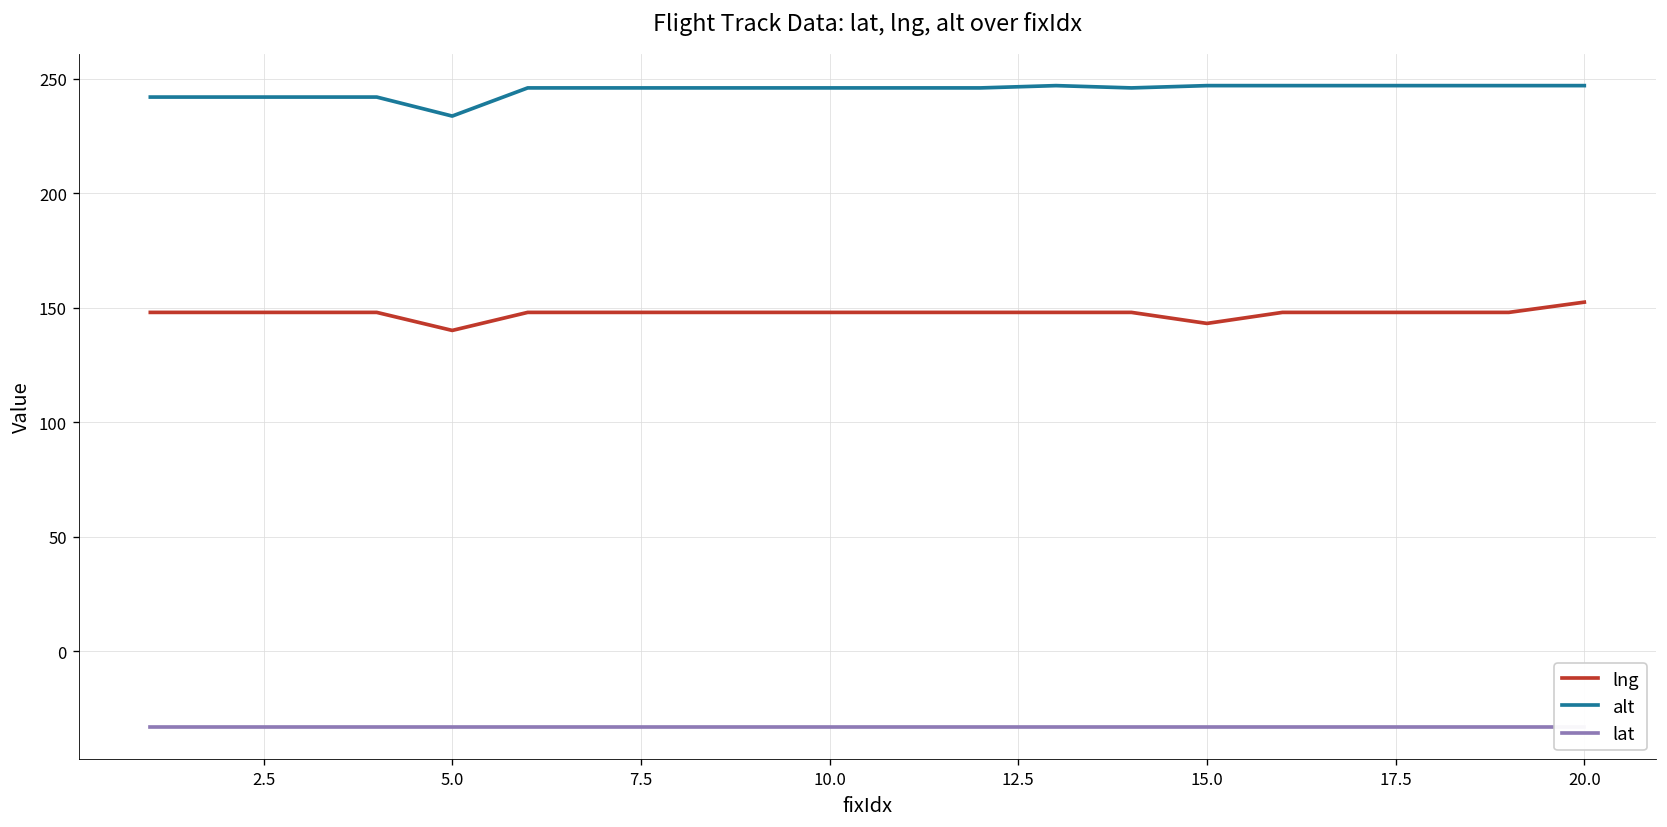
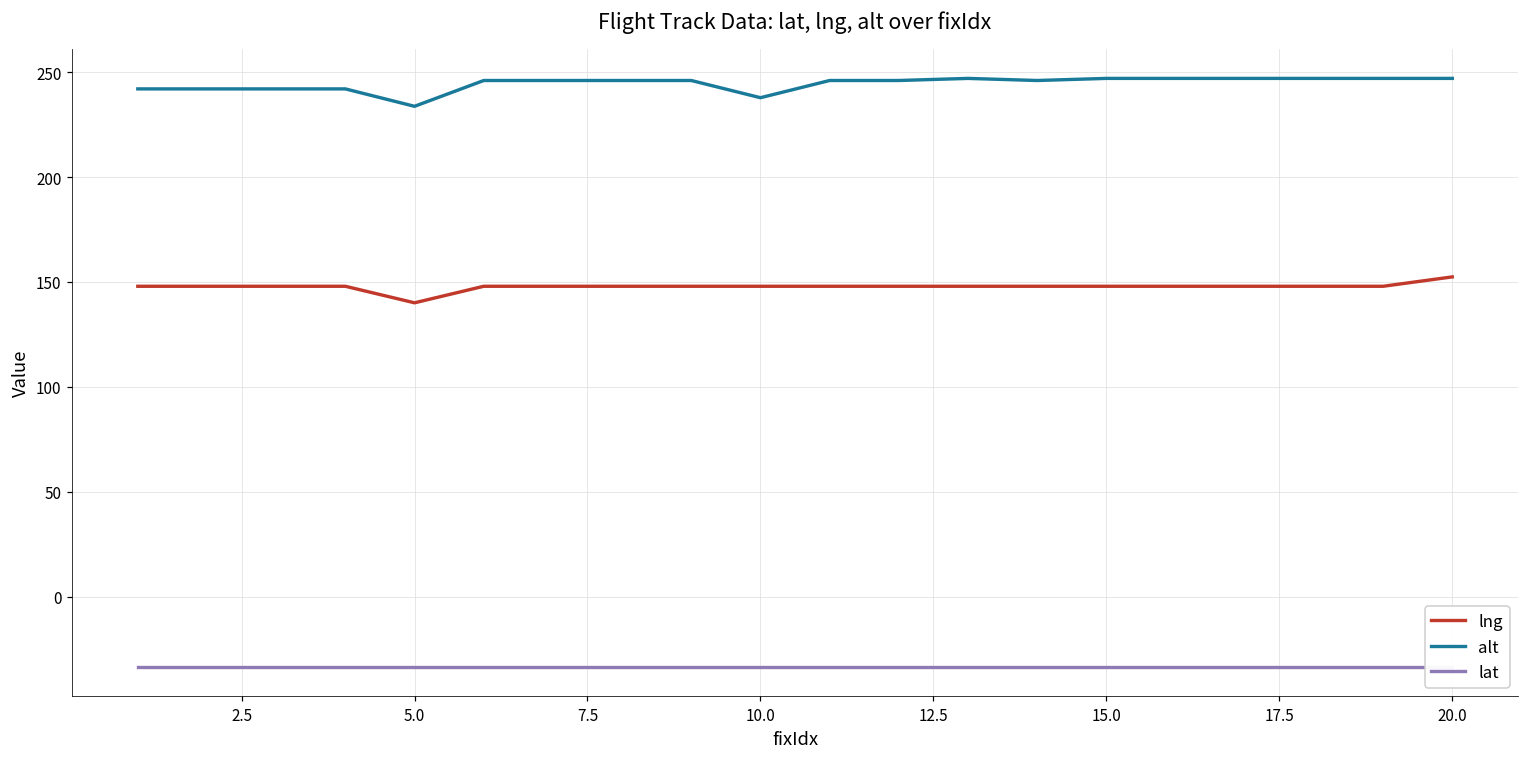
alt, 10.0: 246 -> 238
lng, 15.0: 143 -> 148
